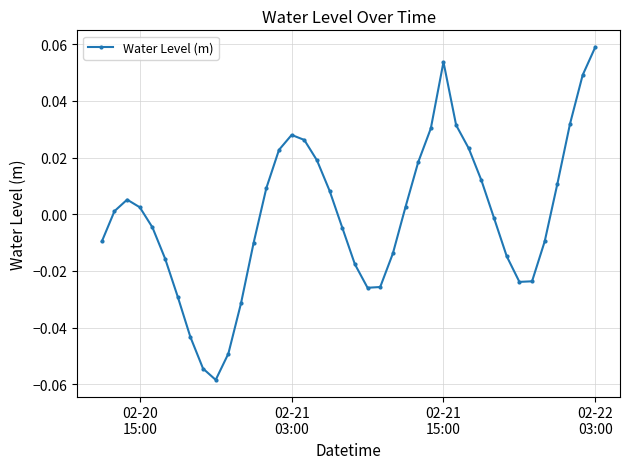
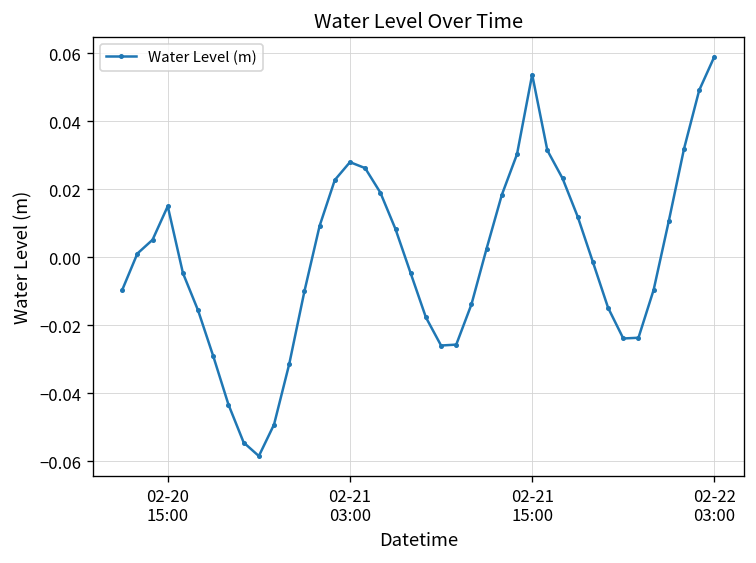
02-20 15:00: 0.002 -> 0.015
